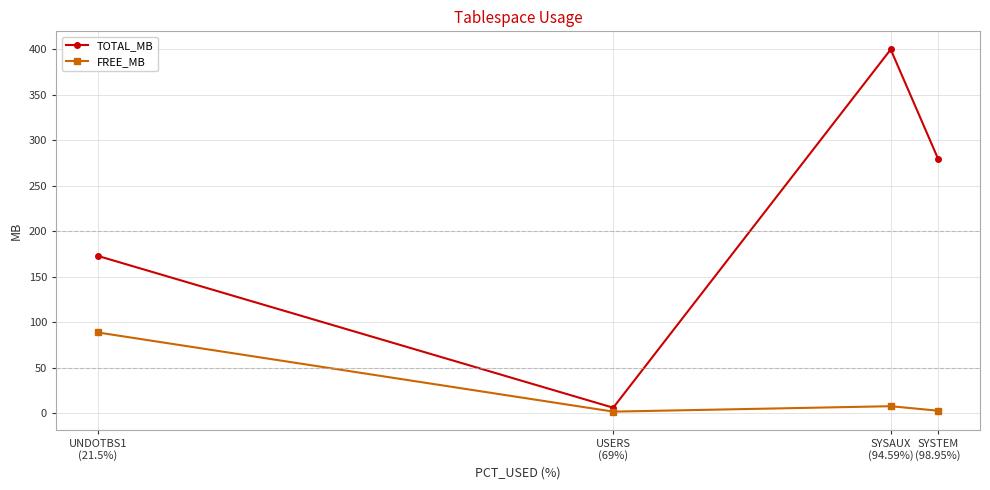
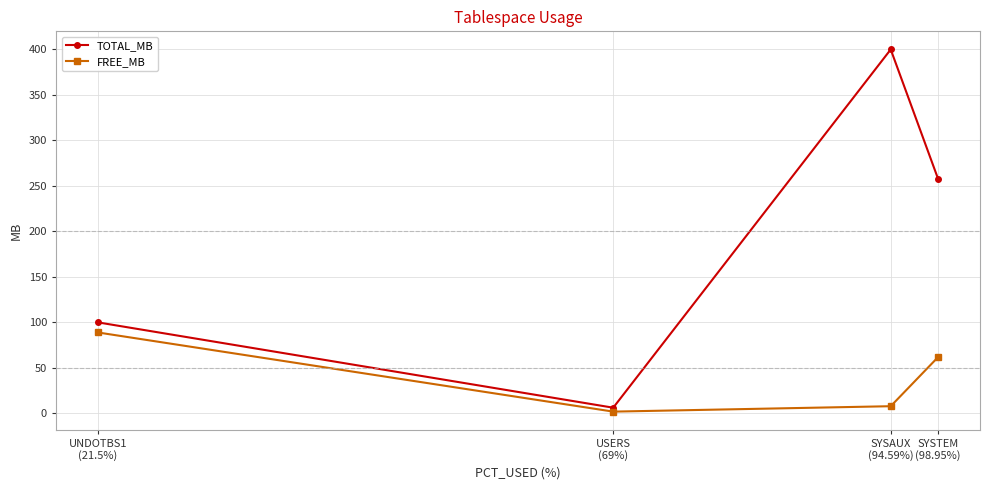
TOTAL_MB, UNDOTBS1 (21.5%): 170 -> 100
TOTAL_MB, SYSTEM (98.95%): 280 -> 260
FREE_MB, SYSTEM (98.95%): 0 -> 60
